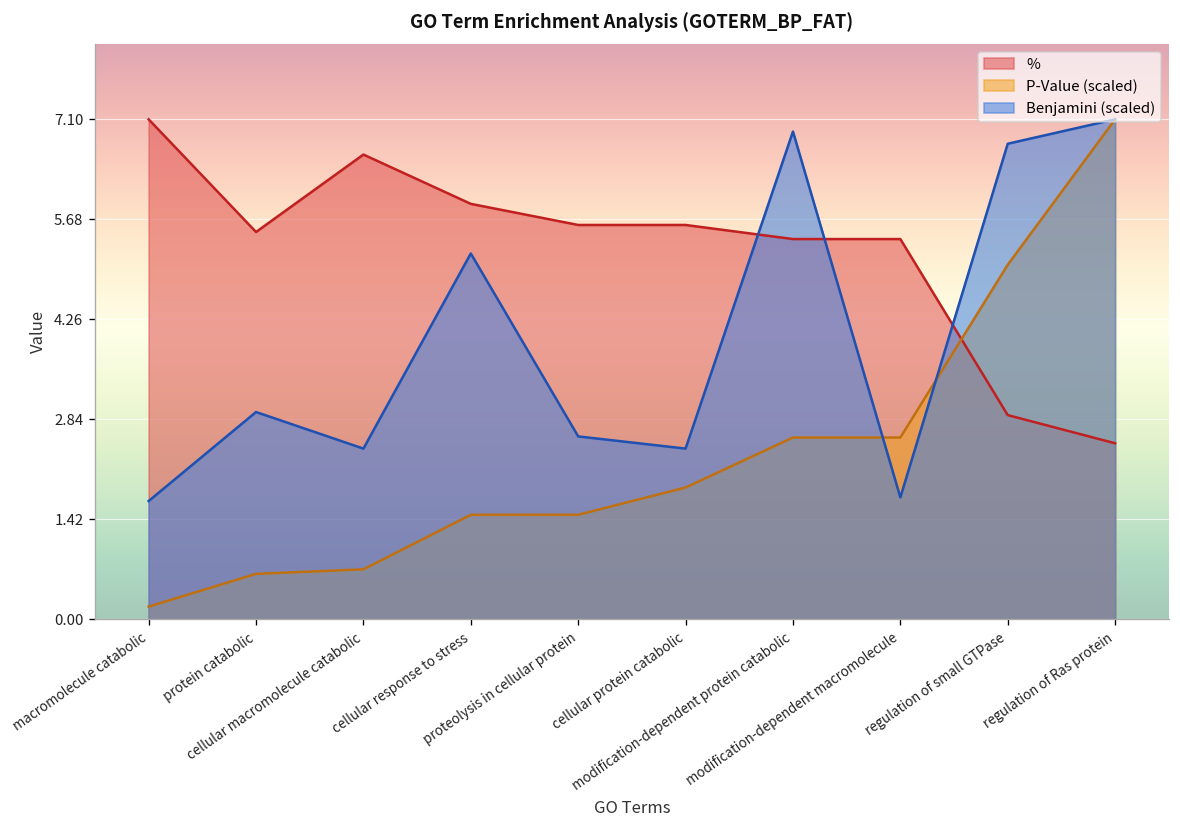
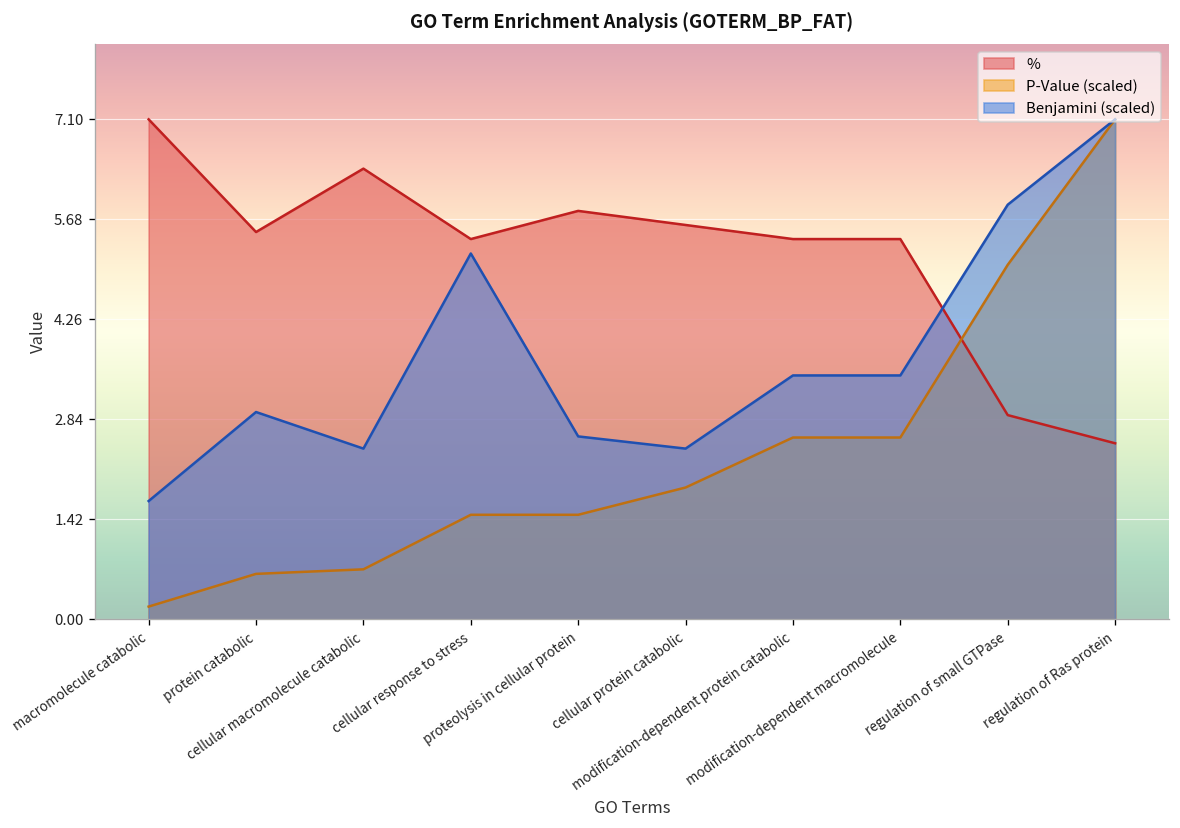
%, cellular macromolecule catabolic: 6.6 -> 6.4
%, cellular response to stress: 5.9 -> 5.4
%, proteolysis in cellular protein: 5.6 -> 5.8
Benjamini (scaled), modification-dependent protein catabolic: 6.9 -> 3.5
Benjamini (scaled), modification-dependent macromolecule: 1.7 -> 3.5
Benjamini (scaled), regulation of small GTPase: 6.8 -> 5.9
